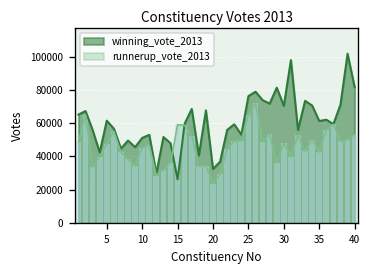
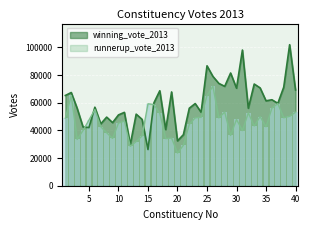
winning_vote_2013, 5: 62000 -> 42000
winning_vote_2013, 25: 76000 -> 87000
winning_vote_2013, 40: 82000 -> 69000
